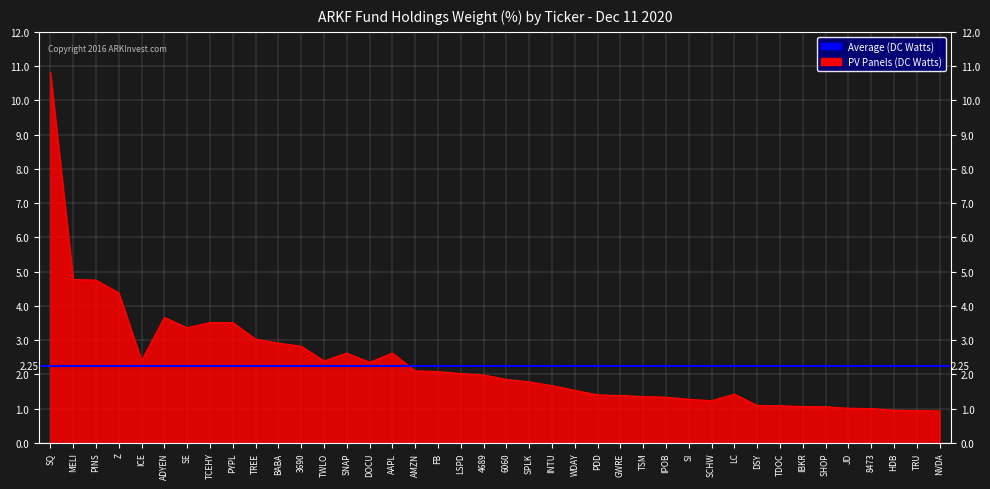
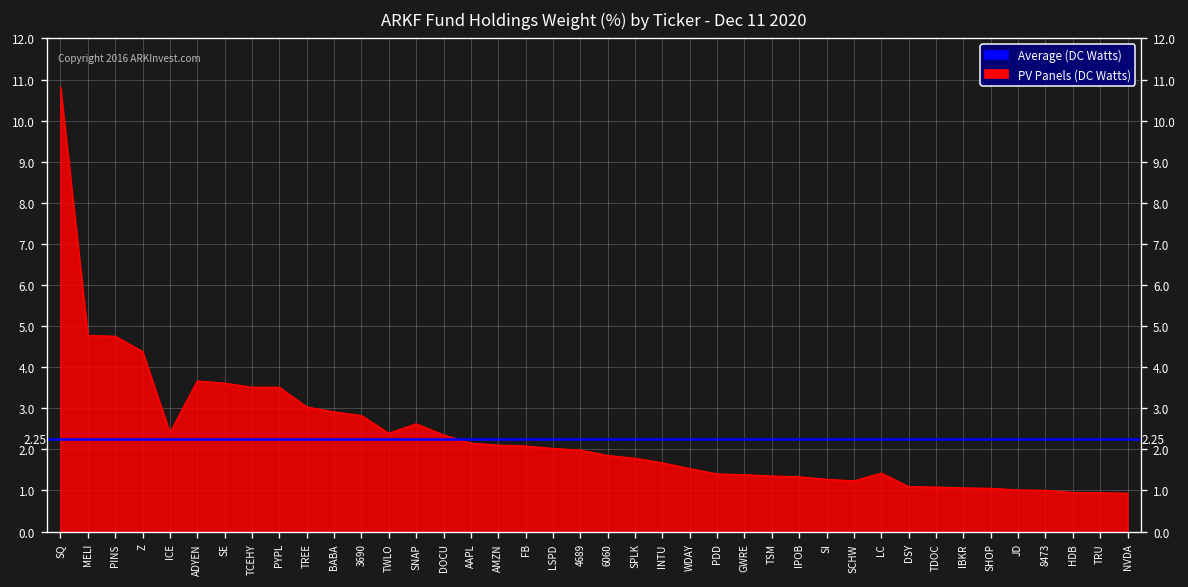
SE: 3.4 -> 3.6
AAPL: 2.6 -> 2.2
